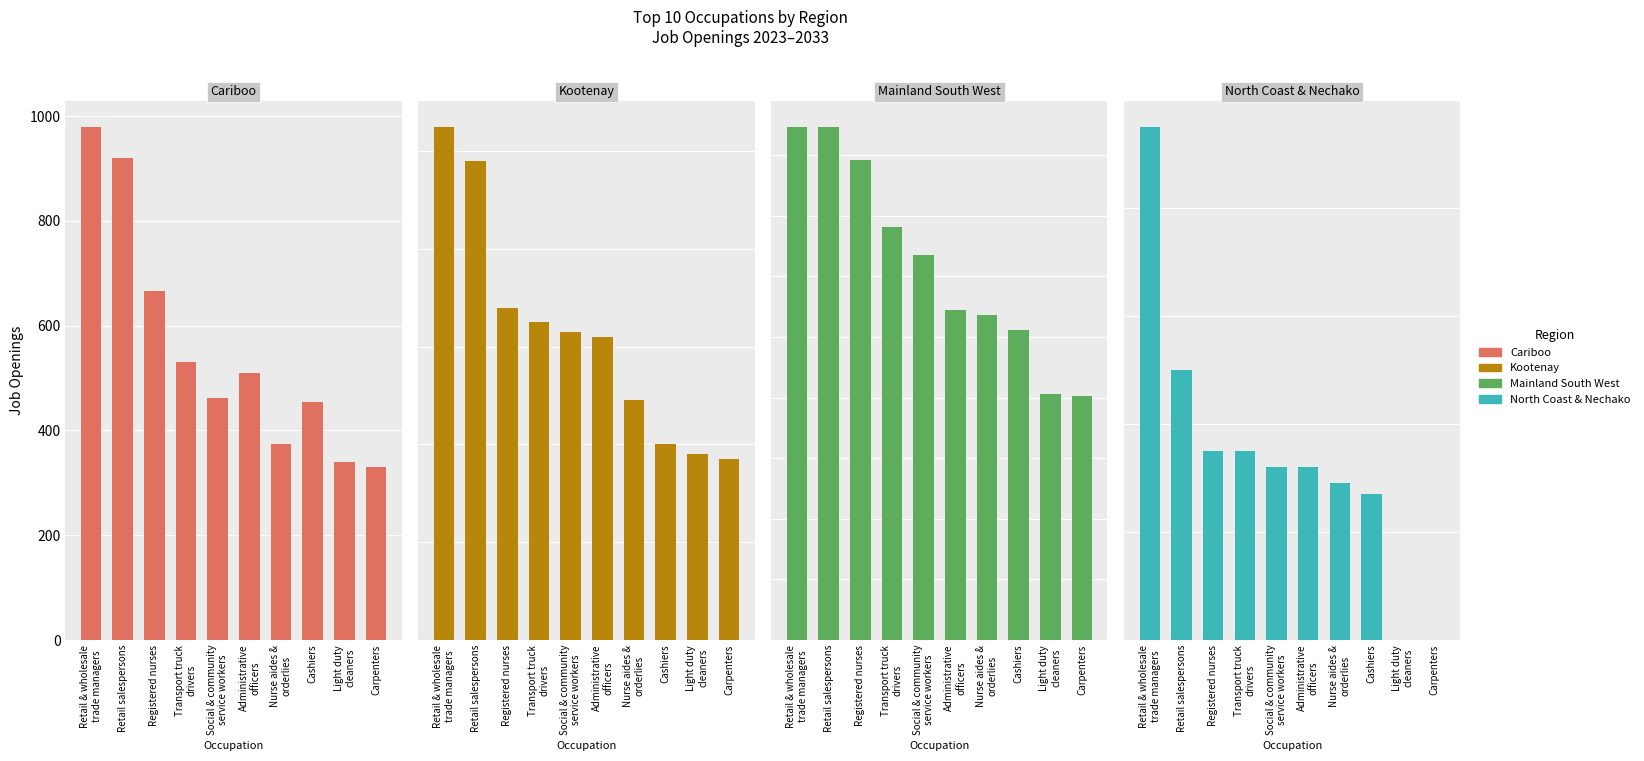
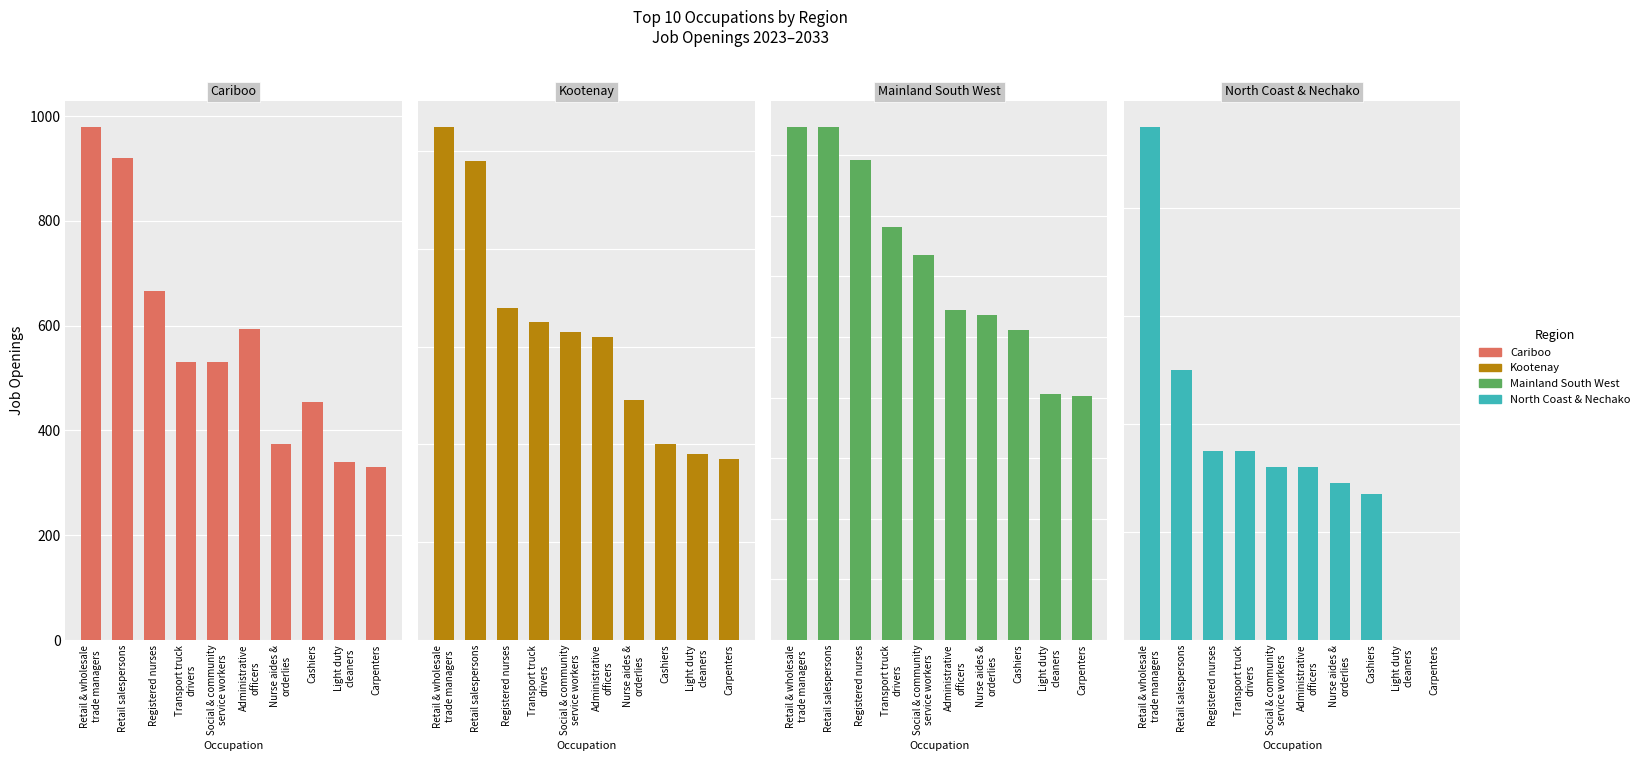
Cariboo, Social & community service workers: 460 -> 530
Cariboo, Administrative officers: 510 -> 590
